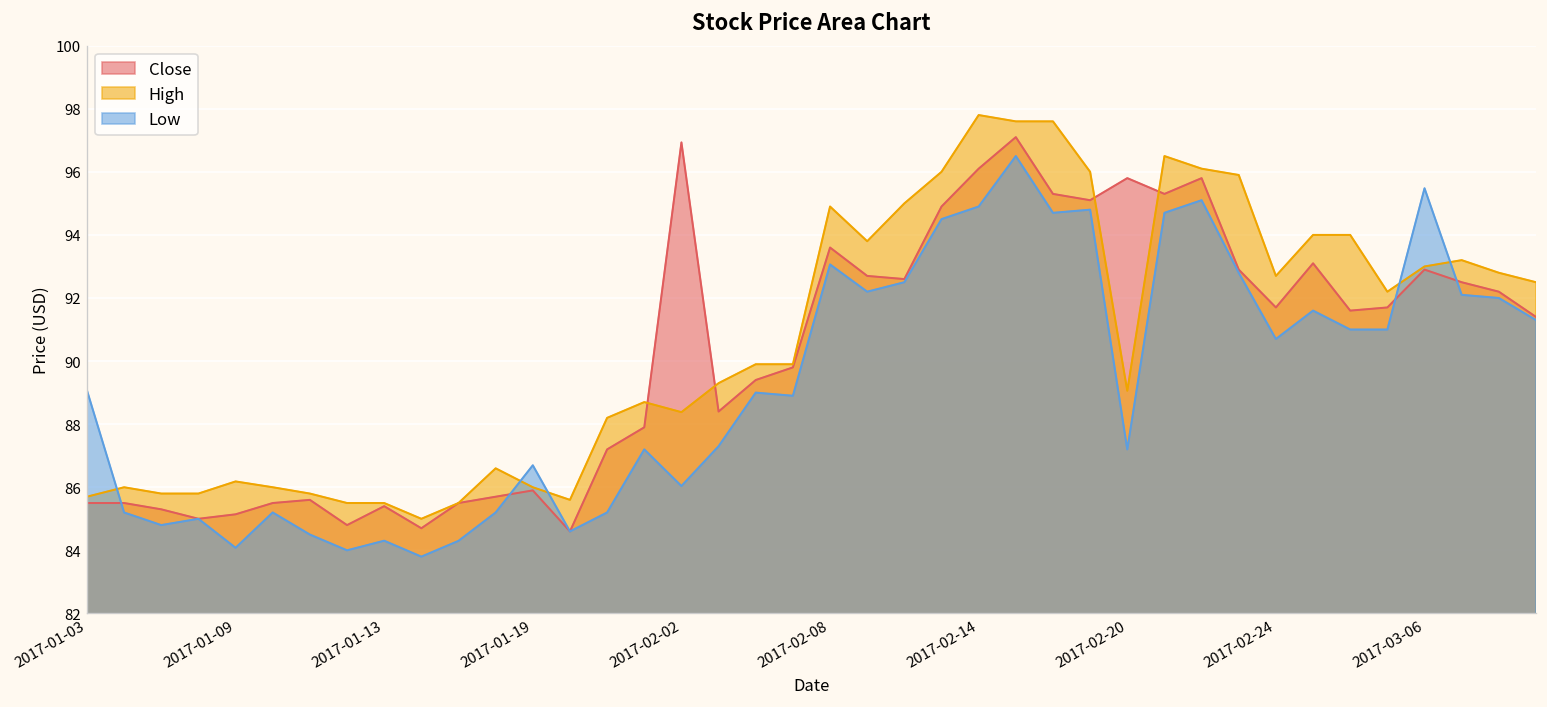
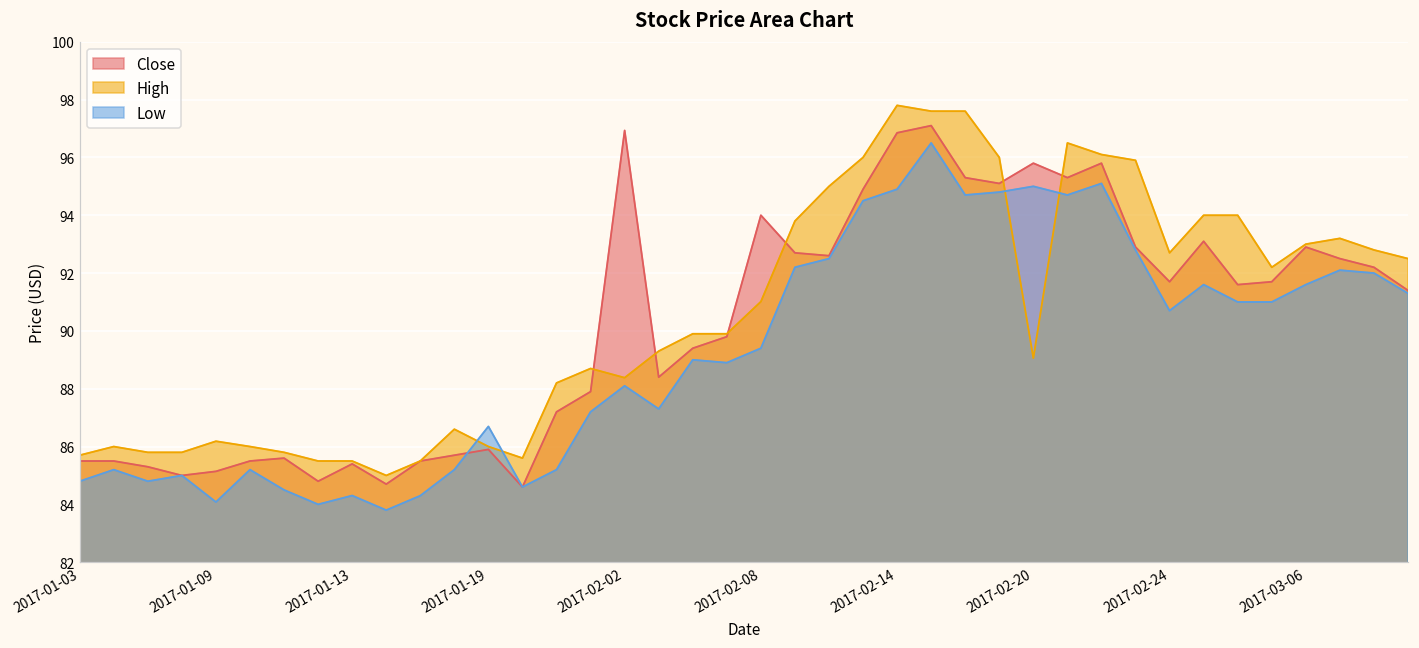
Low, 2017-01-03: 89.1 -> 84.8
Low, 2017-02-02: 86.0 -> 88.1
Close, 2017-02-08: 93.6 -> 94.0
High, 2017-02-08: 94.9 -> 91.0
Low, 2017-02-08: 93.1 -> 89.4
Close, 2017-02-14: 96.1 -> 96.9
Low, 2017-02-20: 87.2 -> 95.0
Low, 2017-03-06: 95.5 -> 91.6
